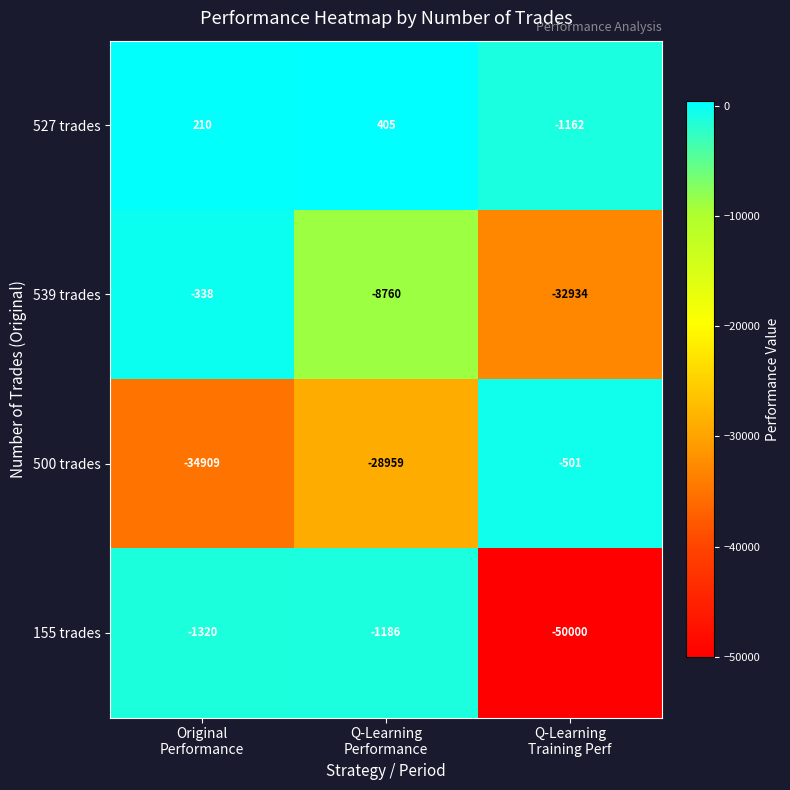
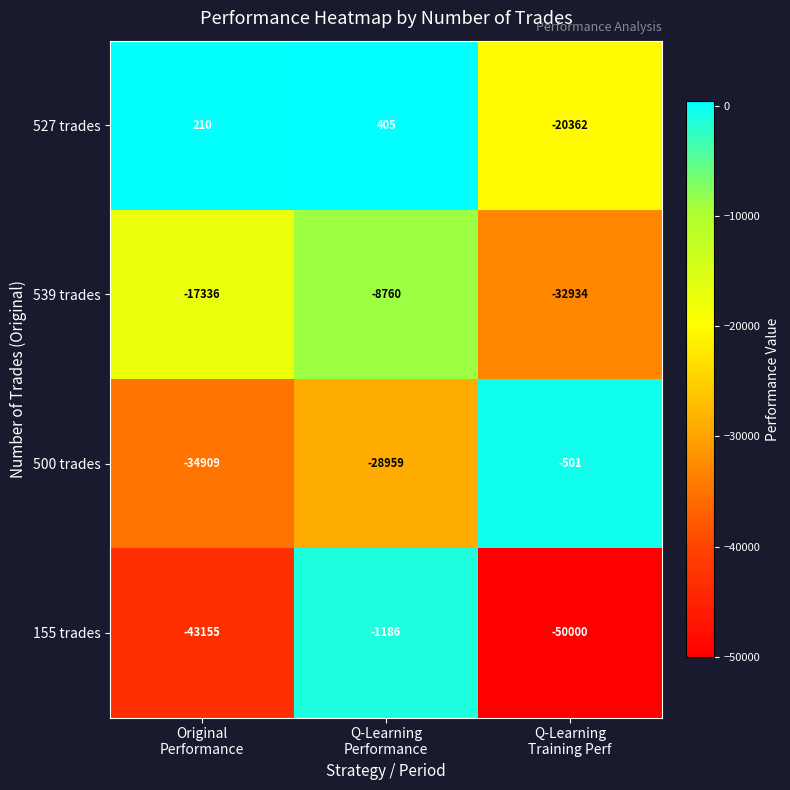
527 trades, Q-Learning Training Perf: -1162 -> -20362
539 trades, Original Performance: -338 -> -17336
155 trades, Original Performance: -1320 -> -43155
